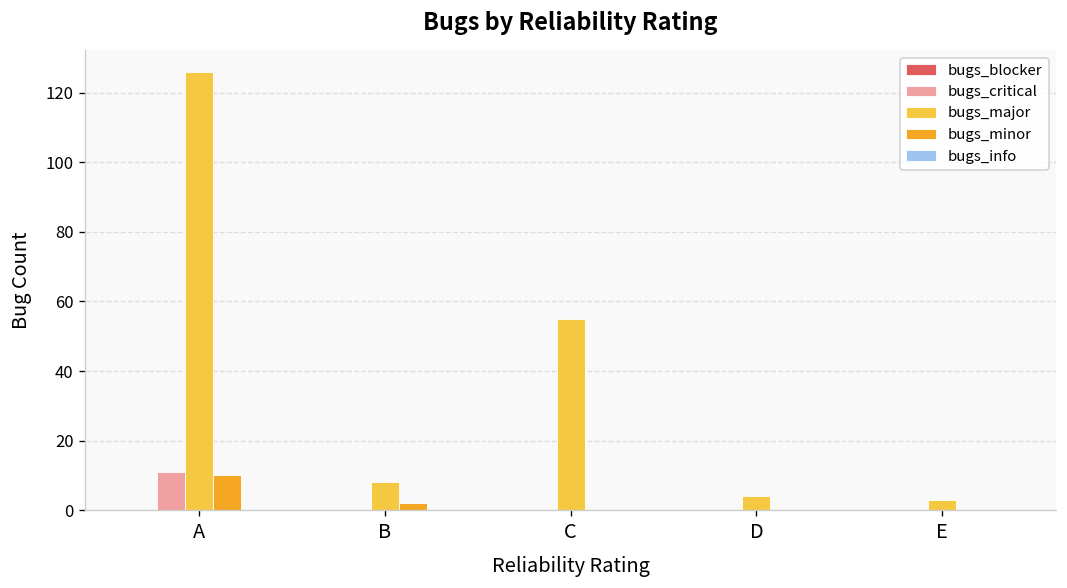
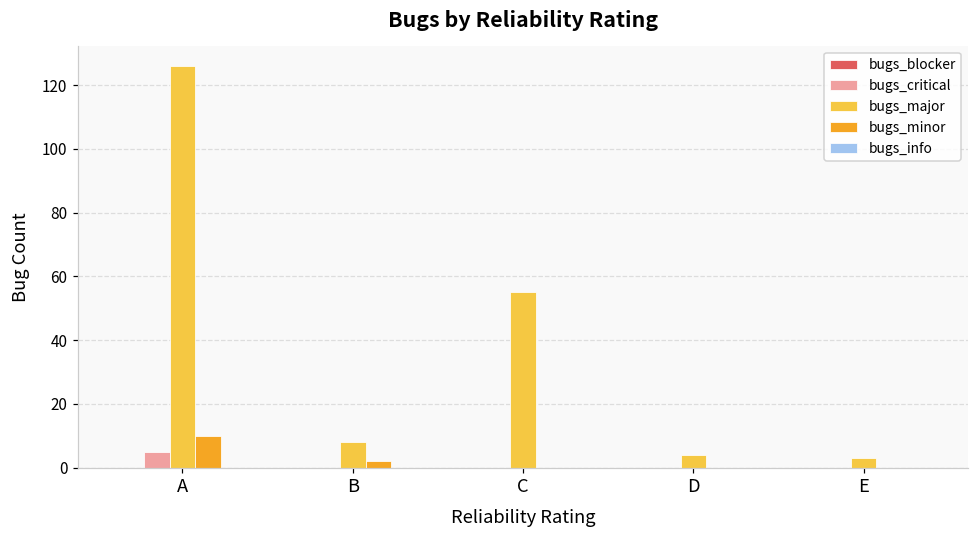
bugs_critical, A: 11 -> 5
